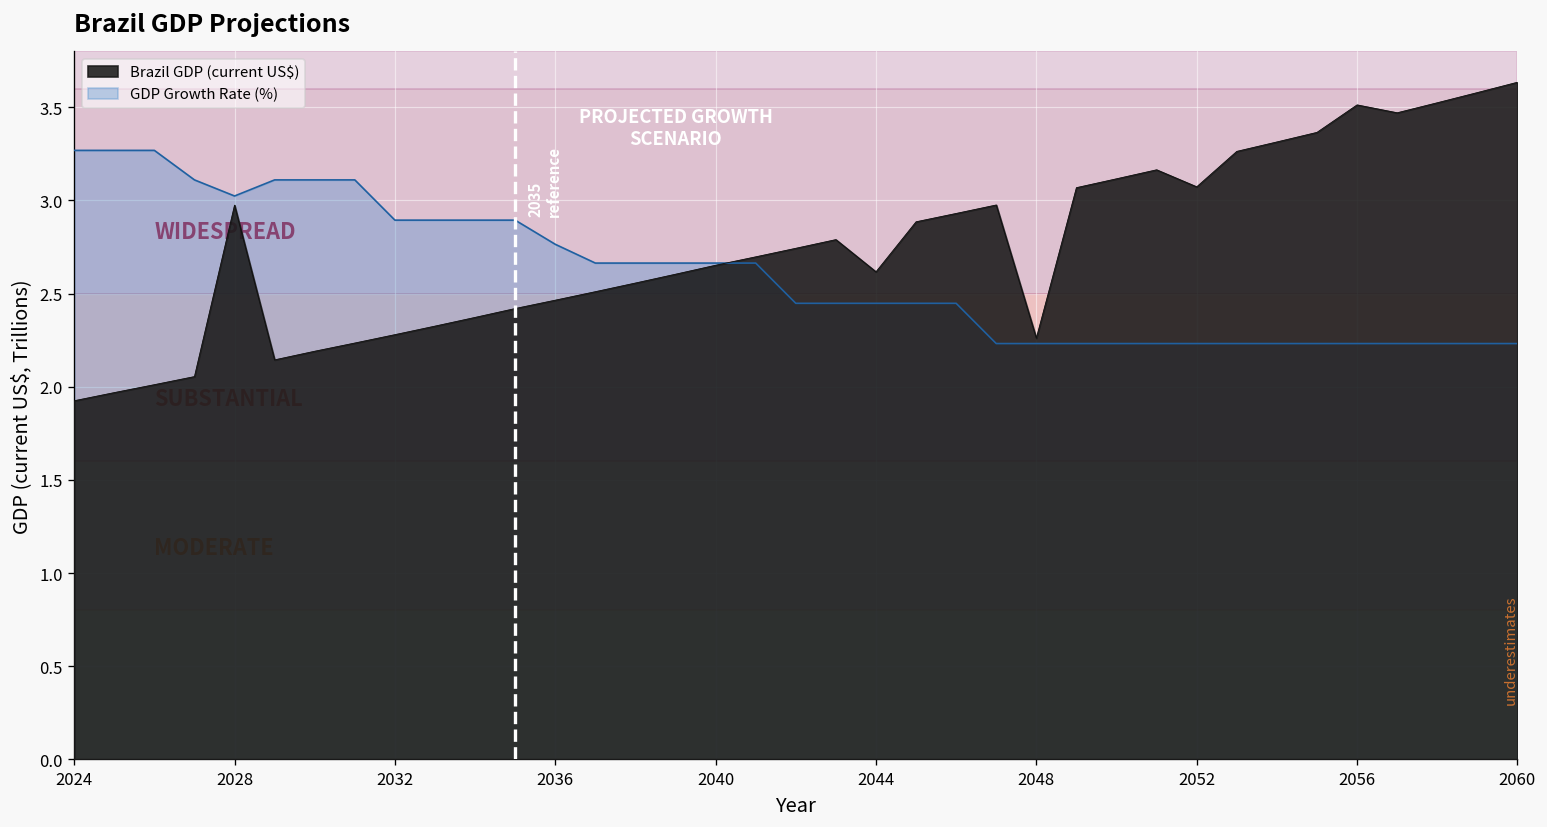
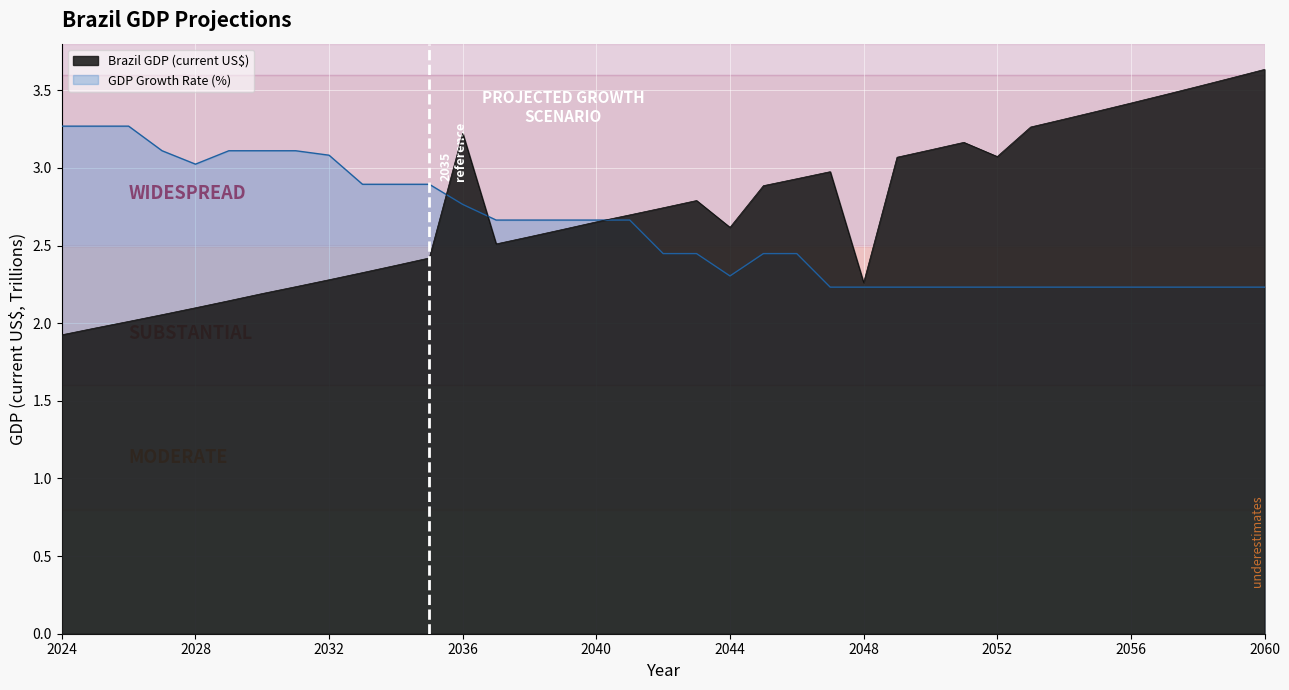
Brazil GDP (current US$), 2028: 2.97 -> 2.10
GDP Growth Rate (%), 2032: 2.89 -> 3.08
Brazil GDP (current US$), 2036: 2.46 -> 3.22
GDP Growth Rate (%), 2044: 2.45 -> 2.30
Brazil GDP (current US$), 2056: 3.51 -> 3.42
